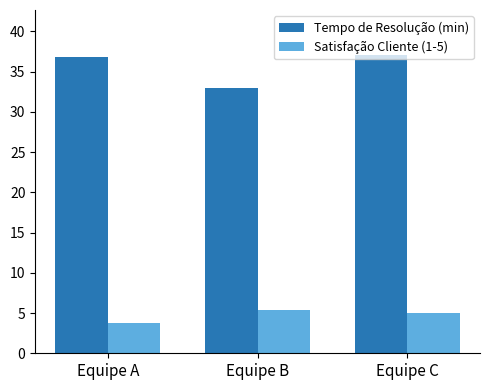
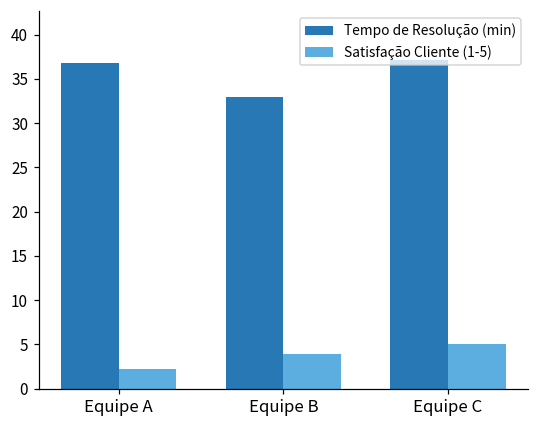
Satisfação Cliente (1-5), Equipe A: 4 -> 2
Satisfação Cliente (1-5), Equipe B: 5 -> 4
